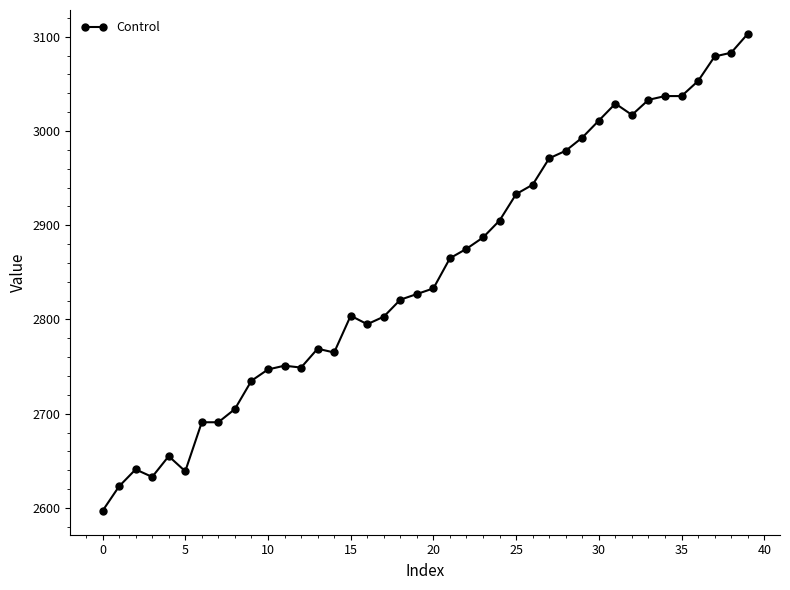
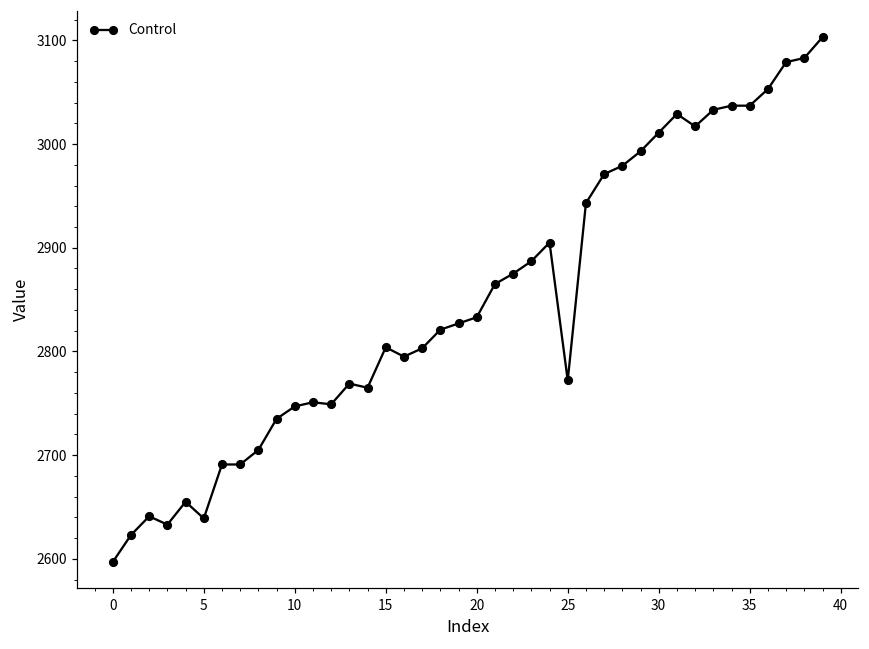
25: 2930 -> 2770
